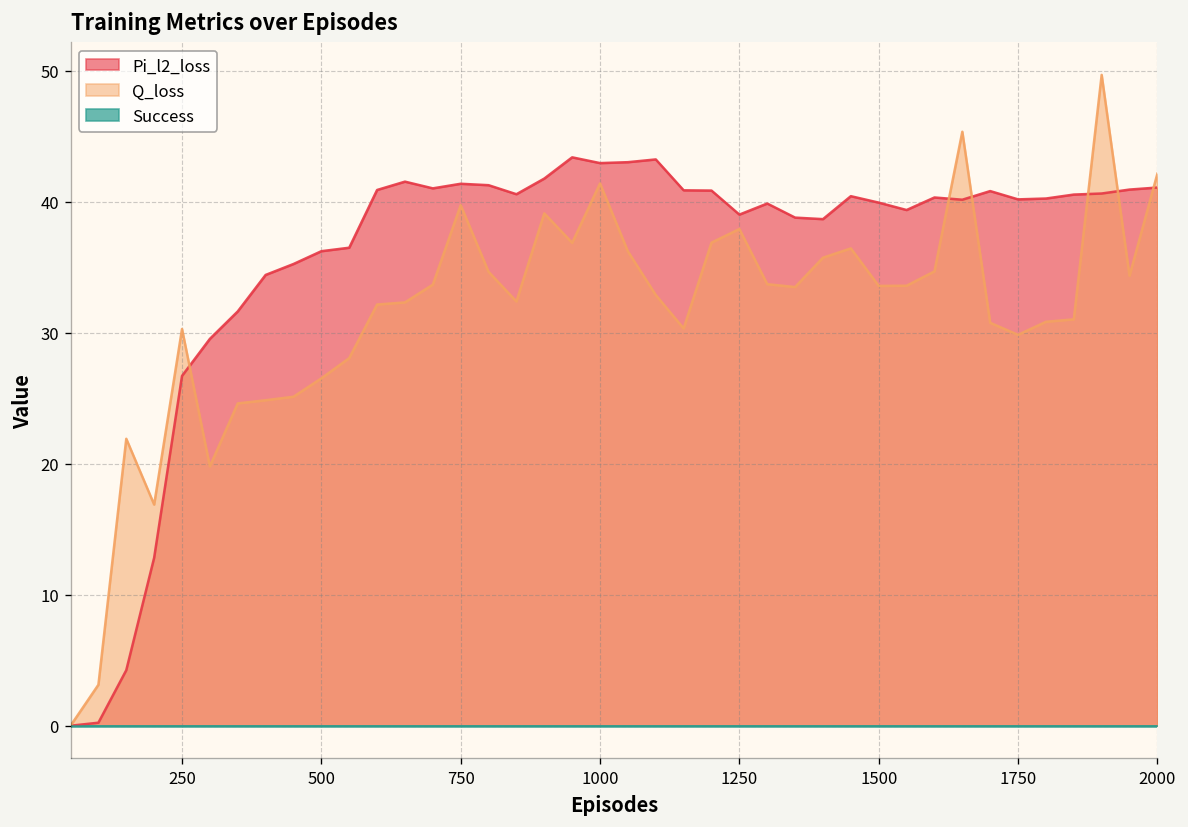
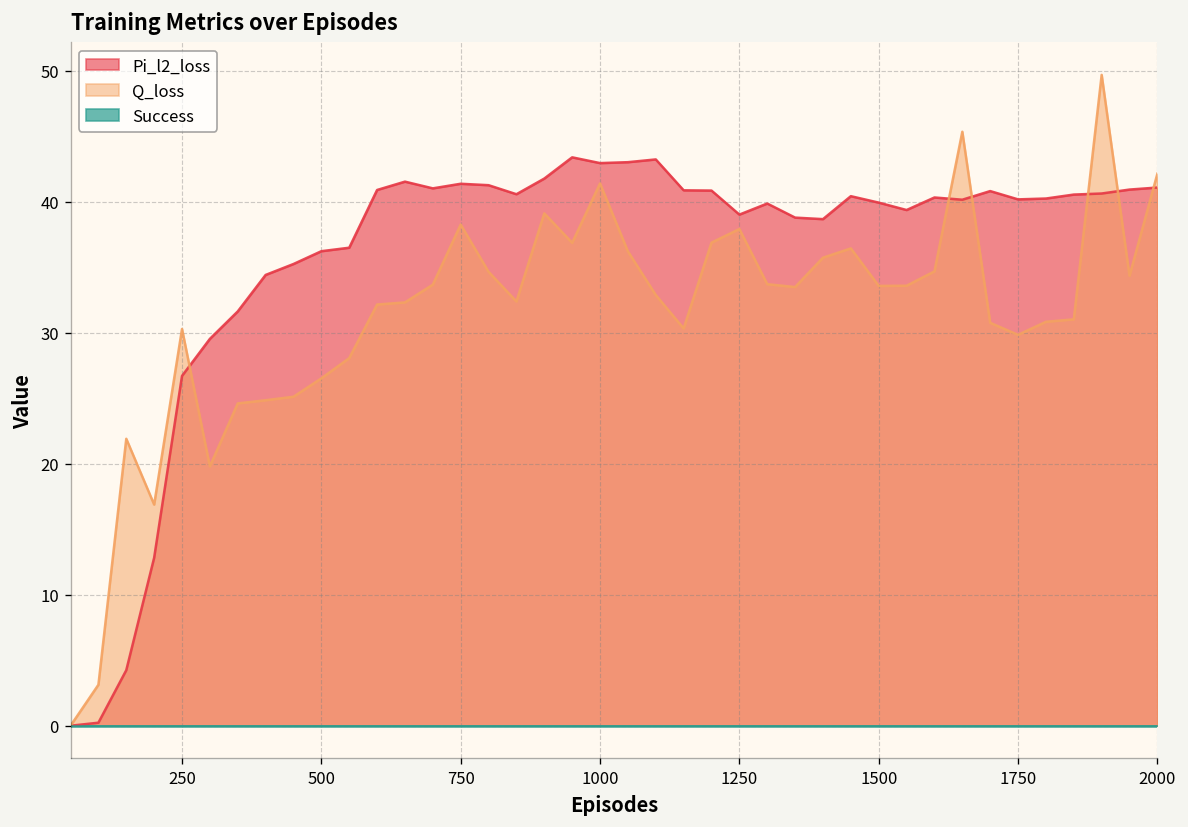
Q_loss, 750: 39.8 -> 38.3
